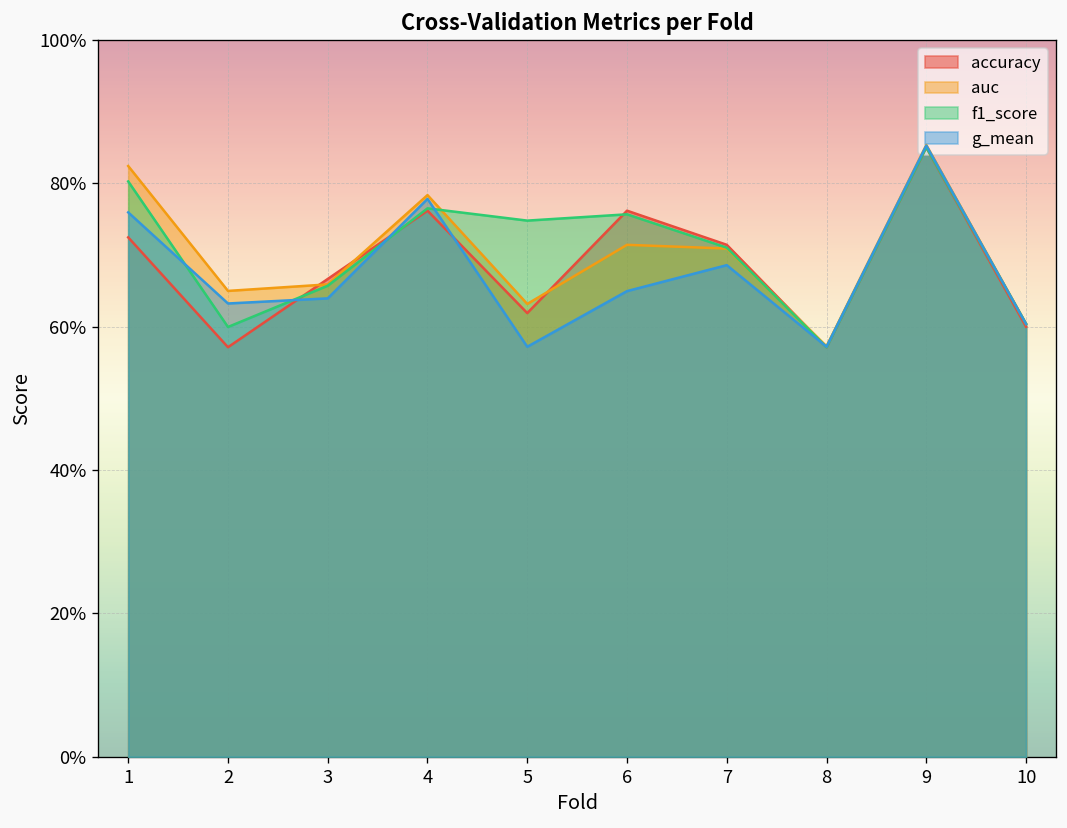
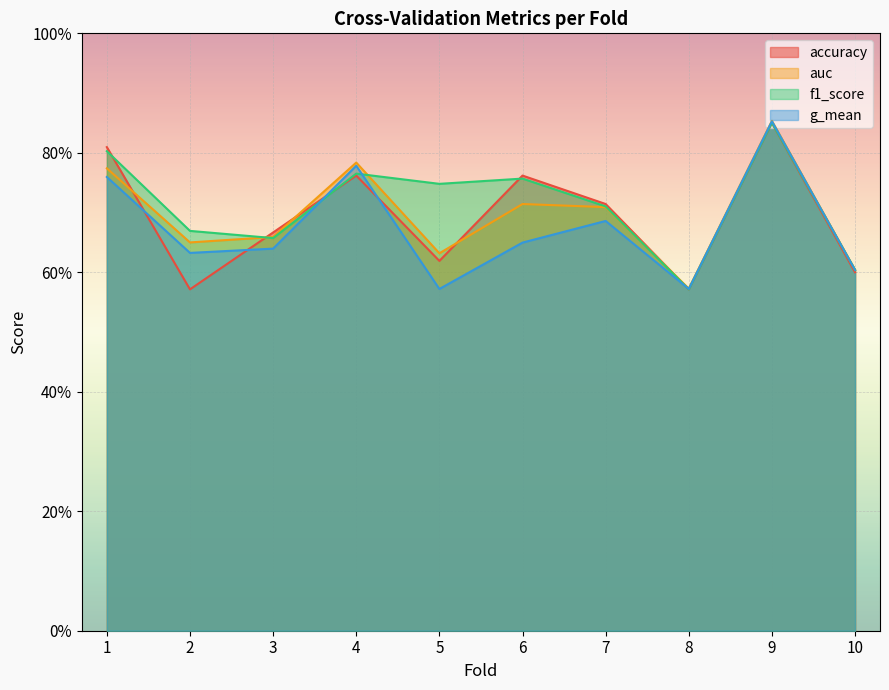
accuracy, 1: 72% -> 81%
auc, 1: 82% -> 77%
f1_score, 2: 60% -> 67%
